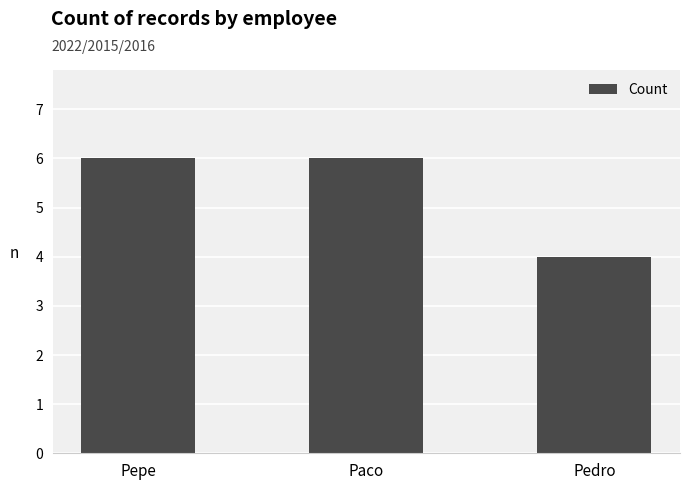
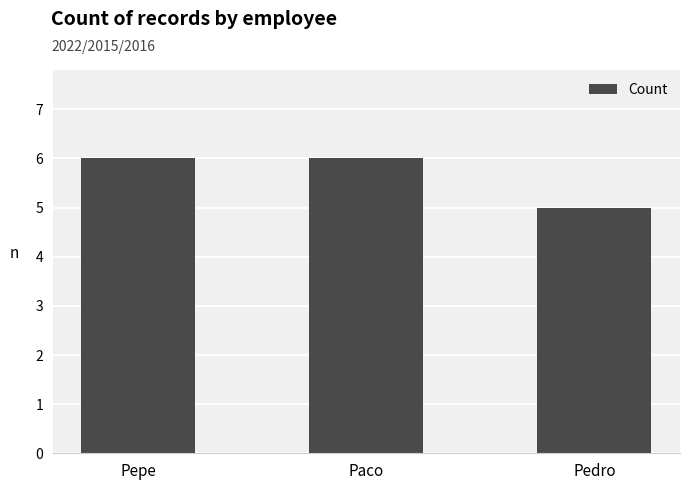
Pedro: 4 -> 5
